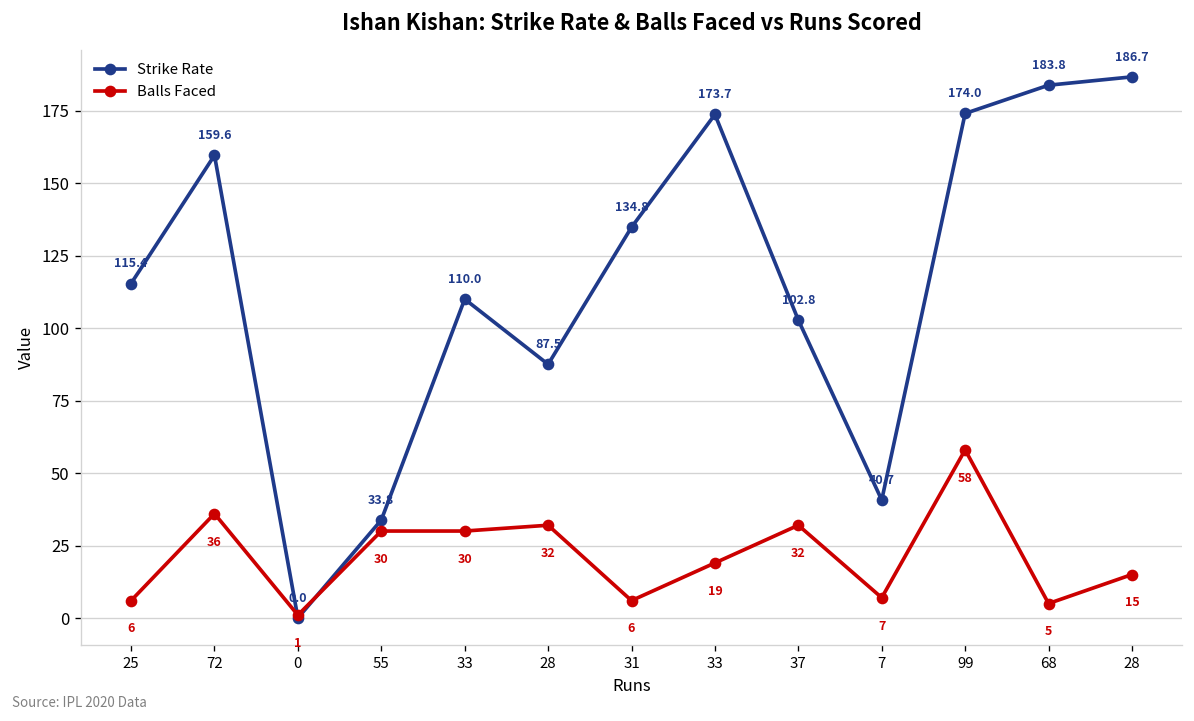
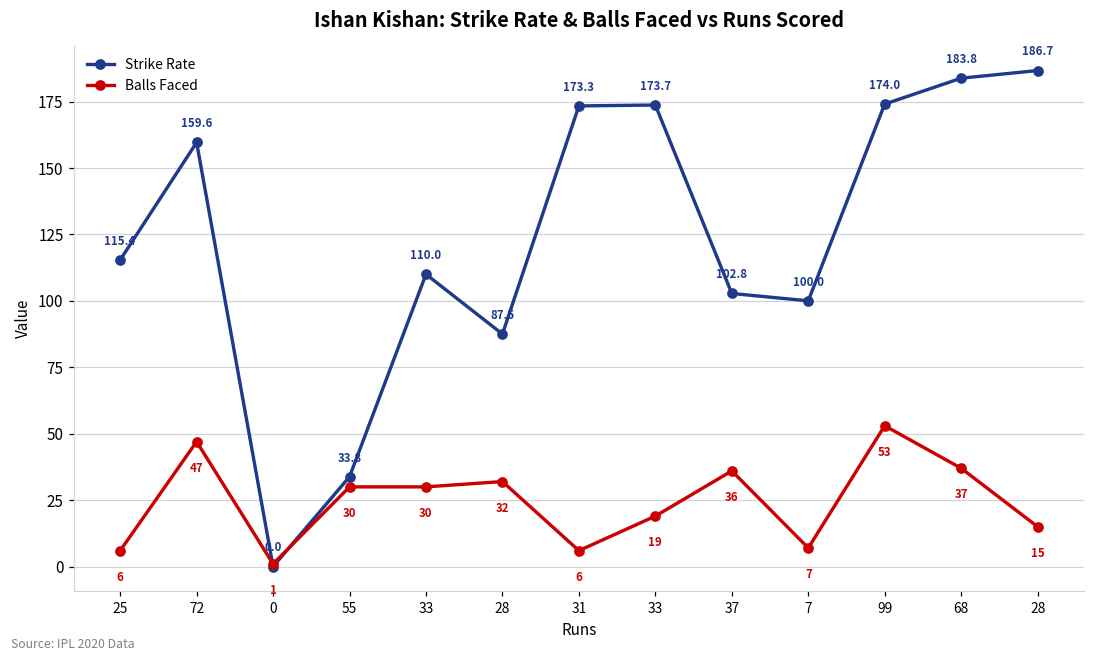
Balls Faced, 72: 36 -> 47
Strike Rate, 31: 134.8 -> 173.3
Balls Faced, 37: 32 -> 36
Strike Rate, 7: 40.7 -> 100.0
Balls Faced, 99: 58 -> 53
Balls Faced, 68: 5 -> 37
